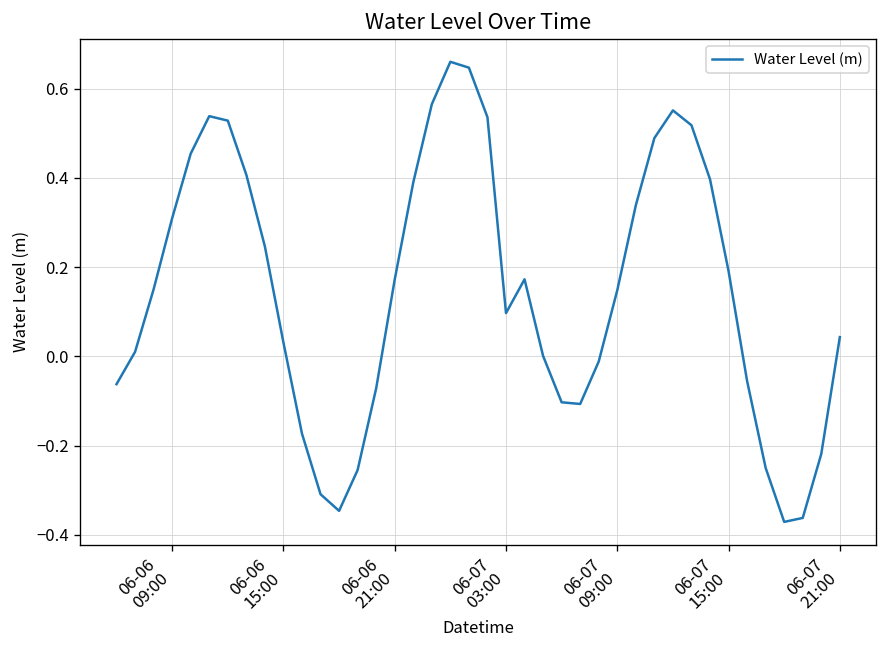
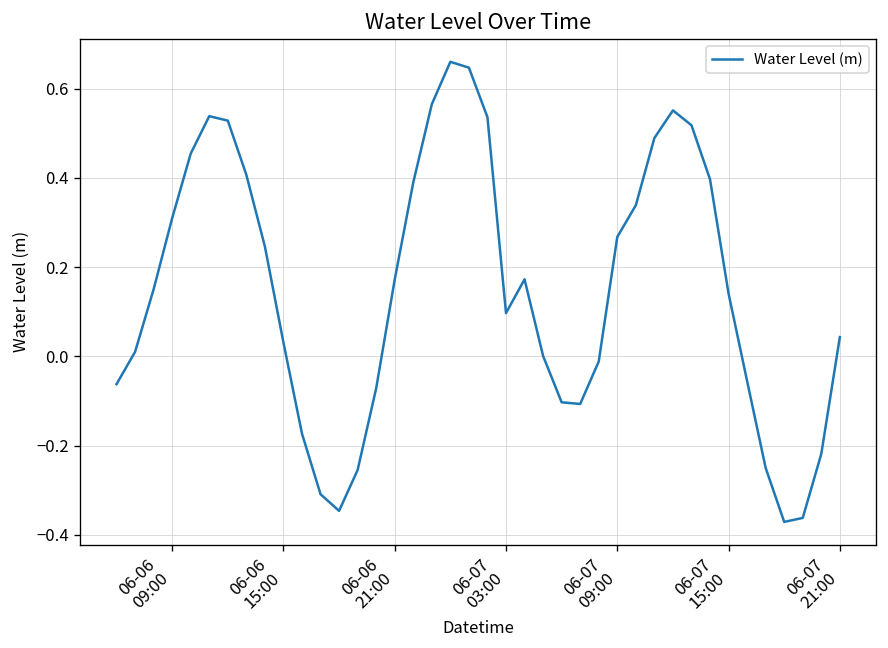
06-07 09:00: 0.15 -> 0.27
06-07 15:00: 0.19 -> 0.14
